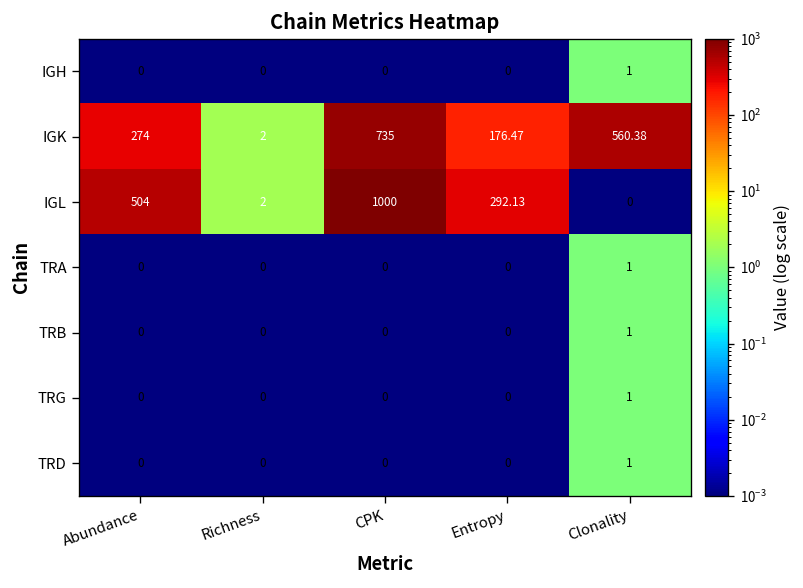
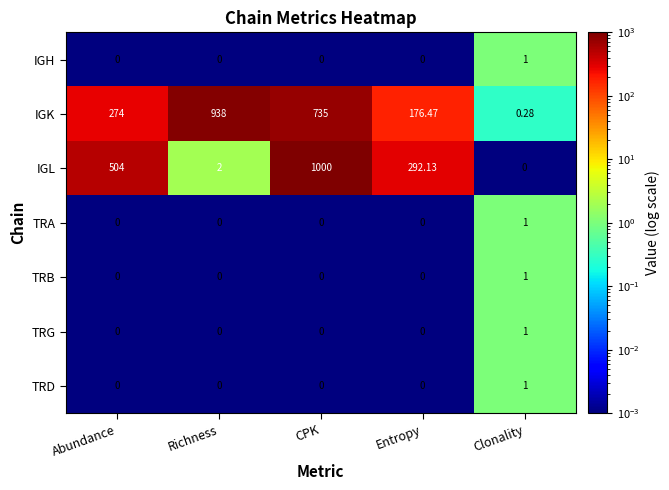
IGK, Richness: 2 -> 938
IGK, Clonality: 560.38 -> 0.28
